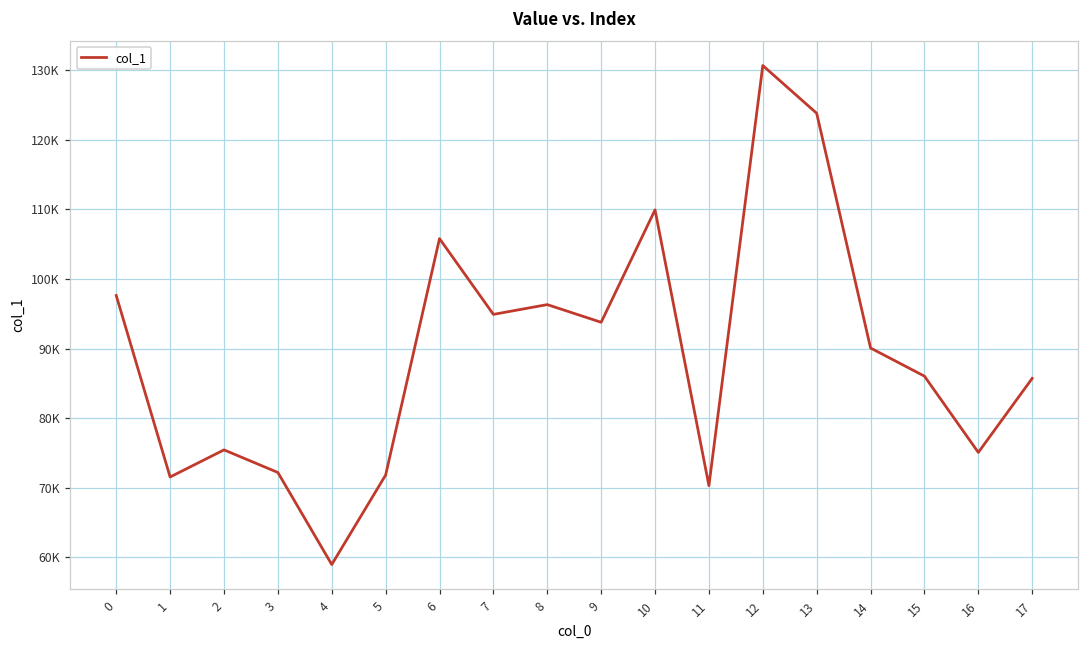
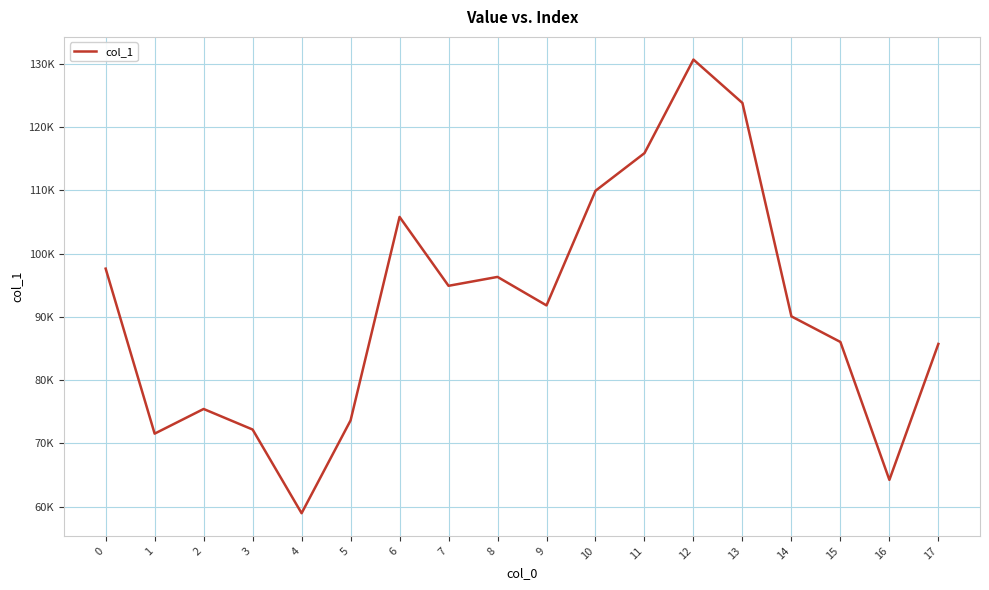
5: 72000 -> 74000
9: 94000 -> 92000
11: 70000 -> 116000
16: 75000 -> 64000
